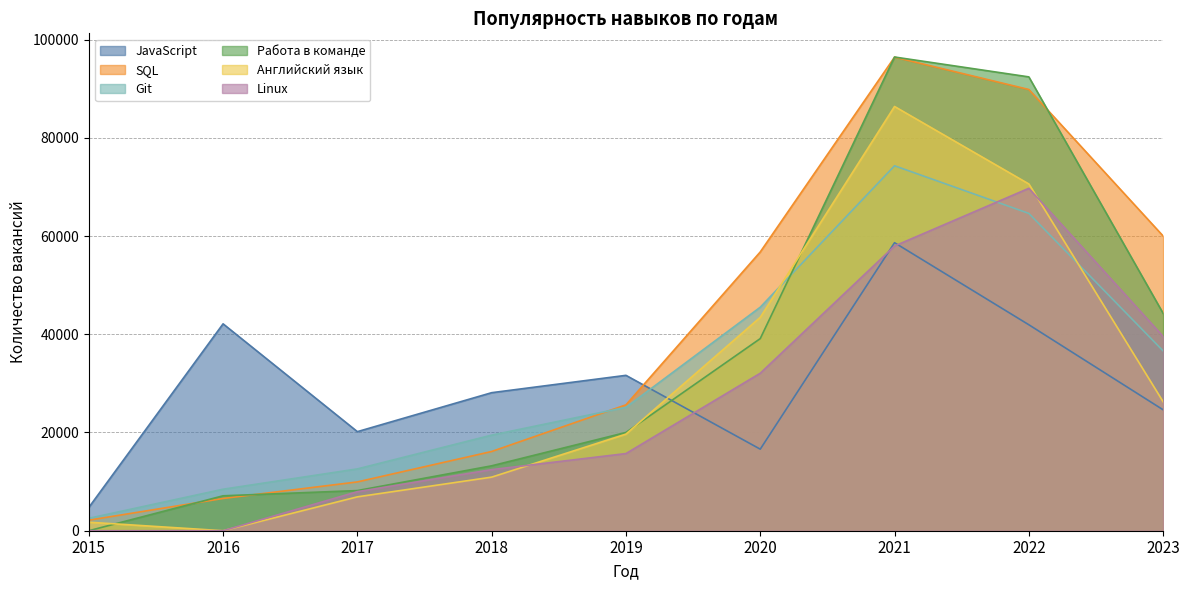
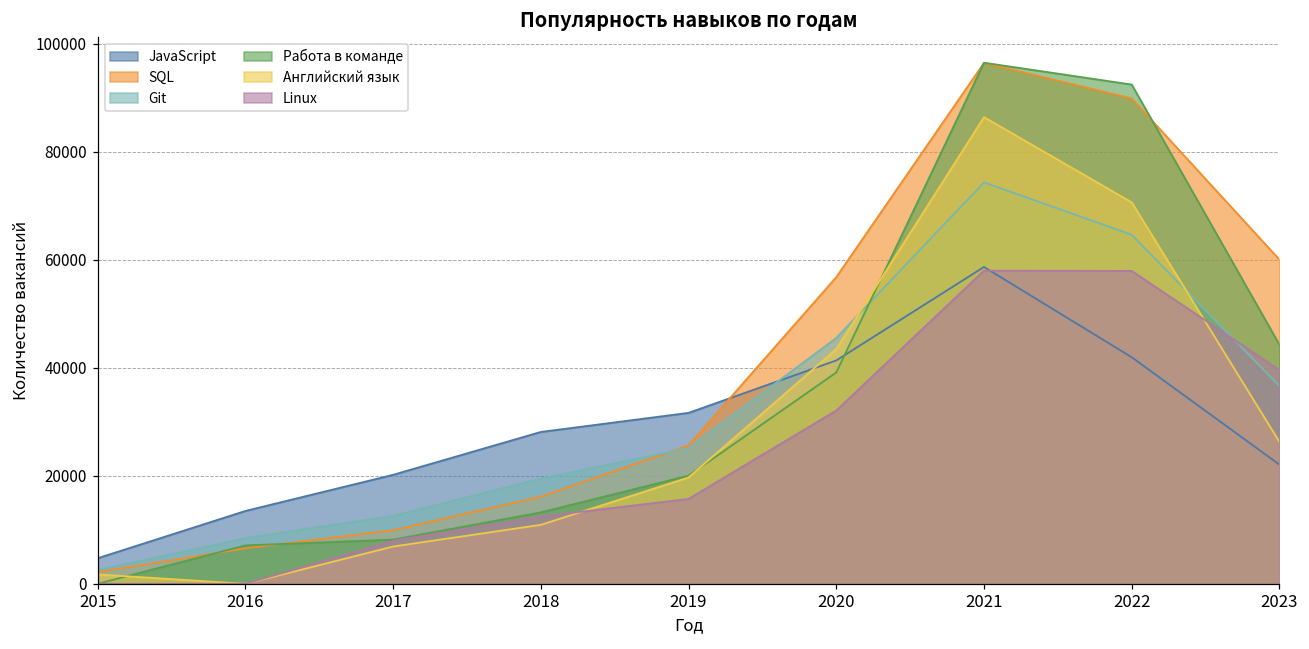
JavaScript, 2016: 42000 -> 13000
JavaScript, 2020: 17000 -> 41000
Linux, 2022: 70000 -> 58000
JavaScript, 2023: 25000 -> 22000
